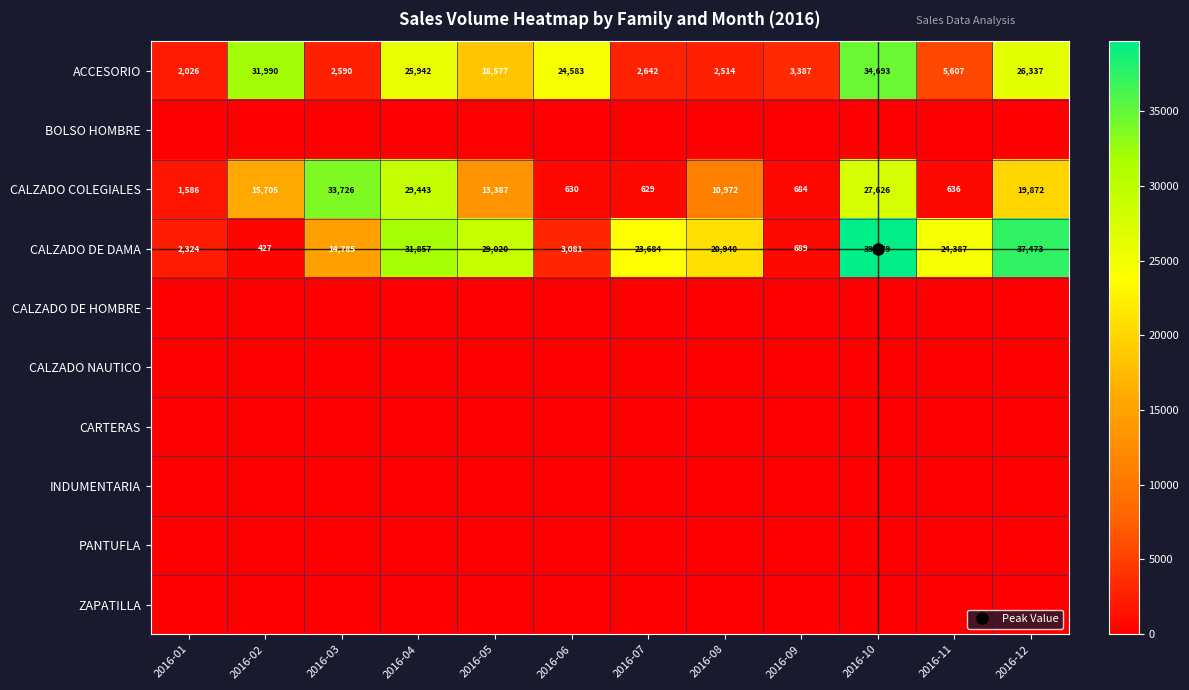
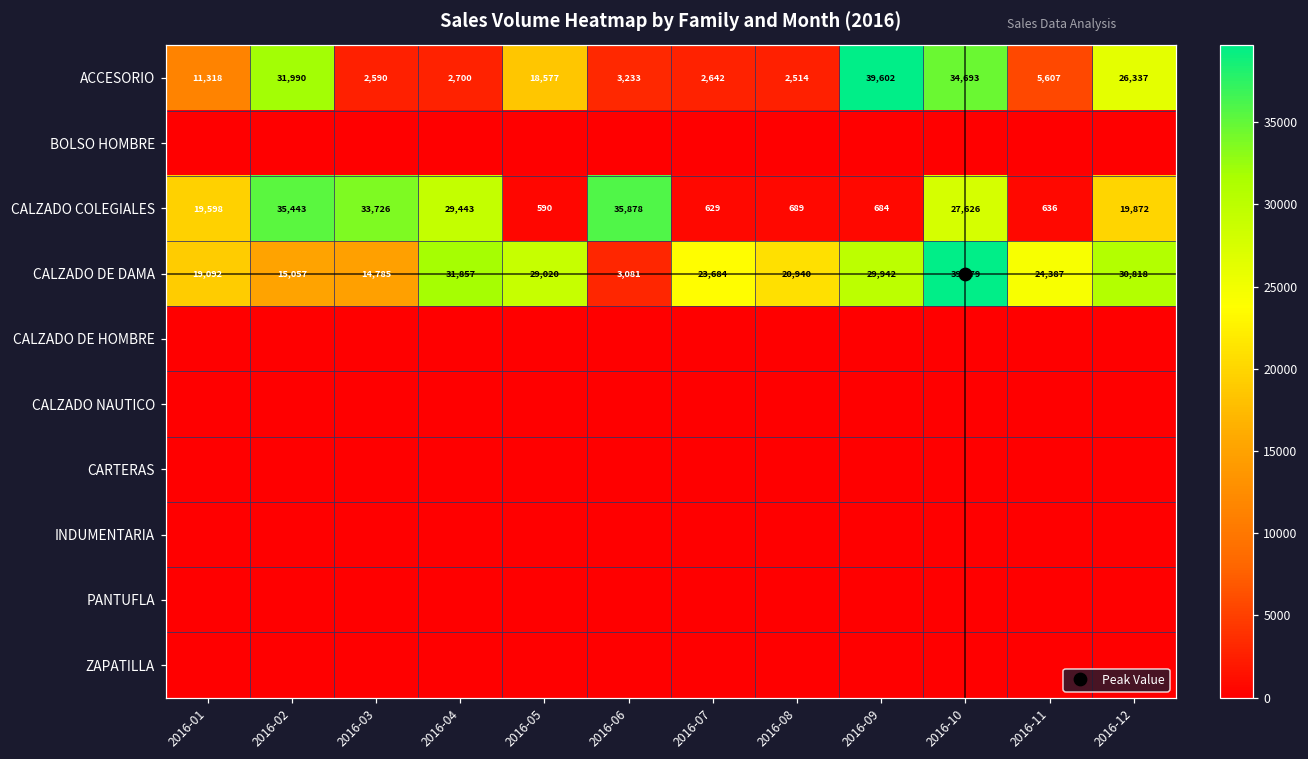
ACCESORIO, 2016-01: 2,026 -> 11,318
ACCESORIO, 2016-04: 25,942 -> 2,700
ACCESORIO, 2016-06: 24,583 -> 3,233
ACCESORIO, 2016-09: 3,387 -> 39,602
CALZADO COLEGIALES, 2016-01: 1,586 -> 19,598
CALZADO COLEGIALES, 2016-02: 15,705 -> 35,443
CALZADO COLEGIALES, 2016-05: 13,387 -> 590
CALZADO COLEGIALES, 2016-06: 630 -> 35,878
CALZADO COLEGIALES, 2016-08: 10,972 -> 689
CALZADO DE DAMA, 2016-01: 2,324 -> 19,092
CALZADO DE DAMA, 2016-02: 427 -> 15,057
CALZADO DE DAMA, 2016-09: 689 -> 29,942
CALZADO DE DAMA, 2016-12: 37,473 -> 30,818
